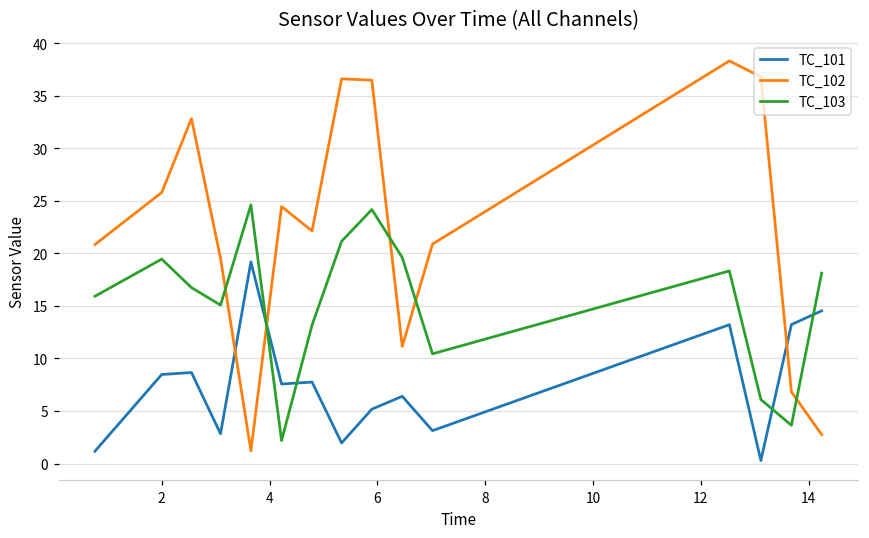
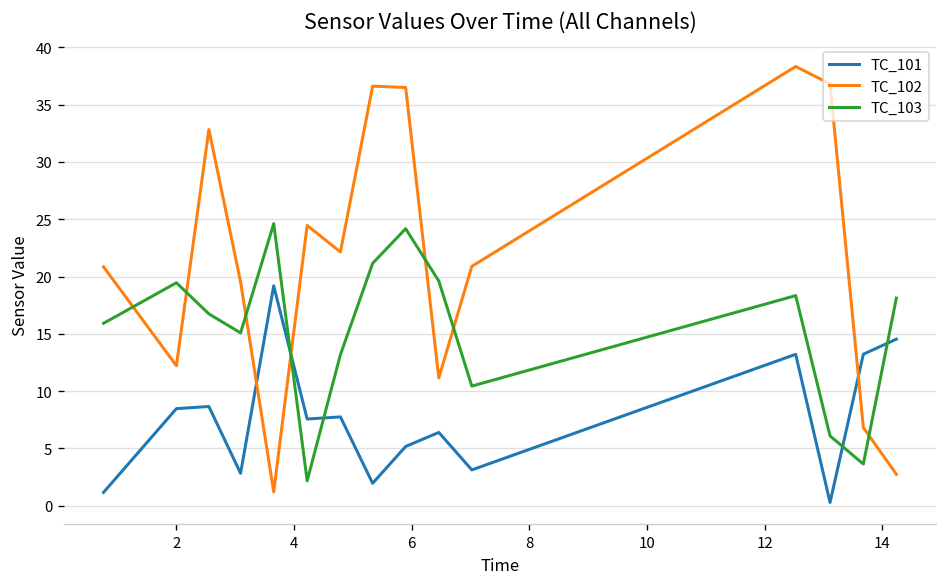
TC_102, 2: 26 -> 12
